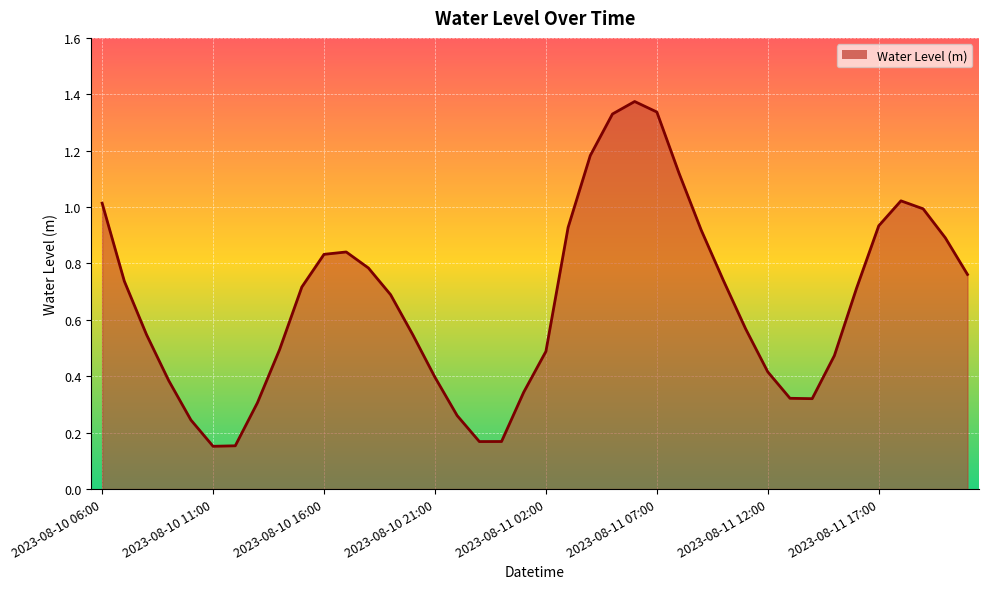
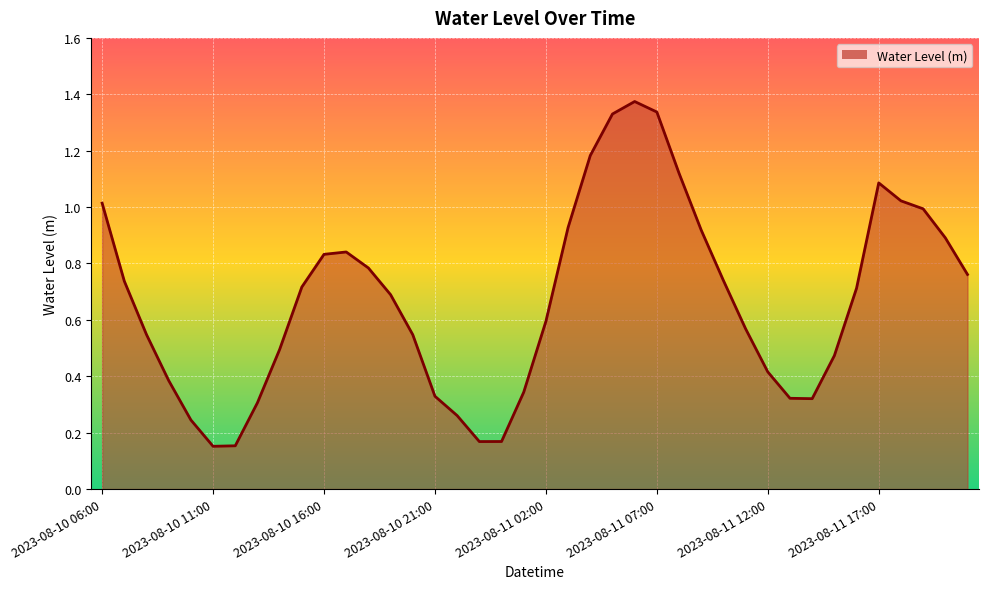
2023-08-10 21:00: 0.40 -> 0.33
2023-08-11 02:00: 0.49 -> 0.59
2023-08-11 17:00: 0.93 -> 1.09
